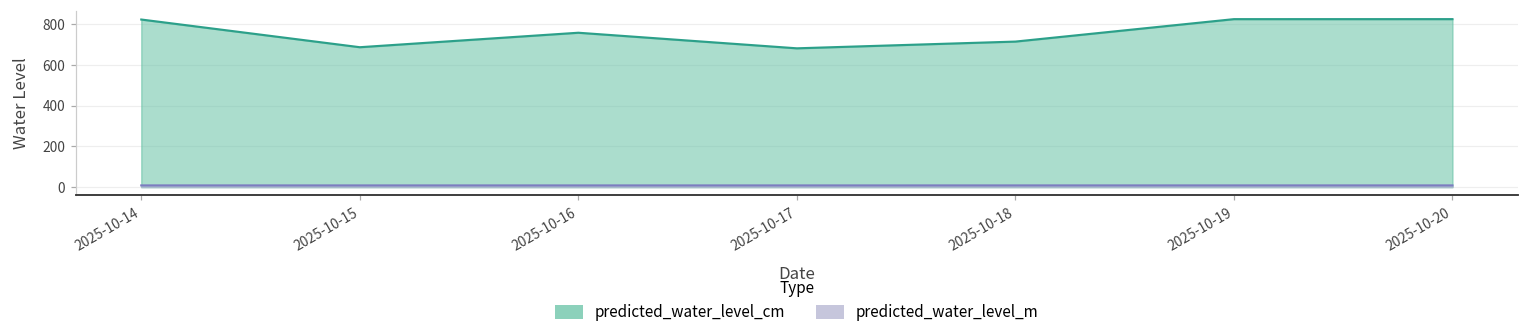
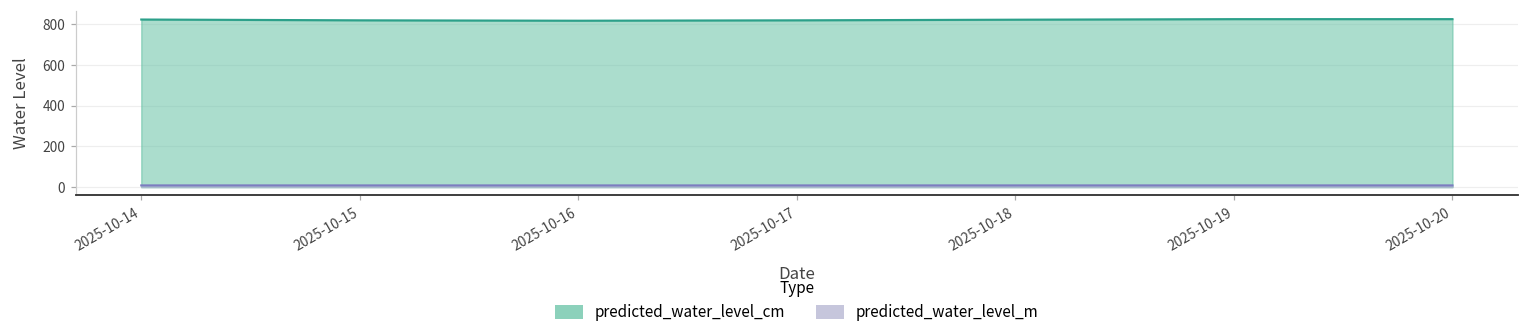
predicted_water_level_cm, 2025-10-15: 690 -> 820
predicted_water_level_cm, 2025-10-16: 760 -> 820
predicted_water_level_cm, 2025-10-17: 680 -> 820
predicted_water_level_cm, 2025-10-18: 710 -> 820
